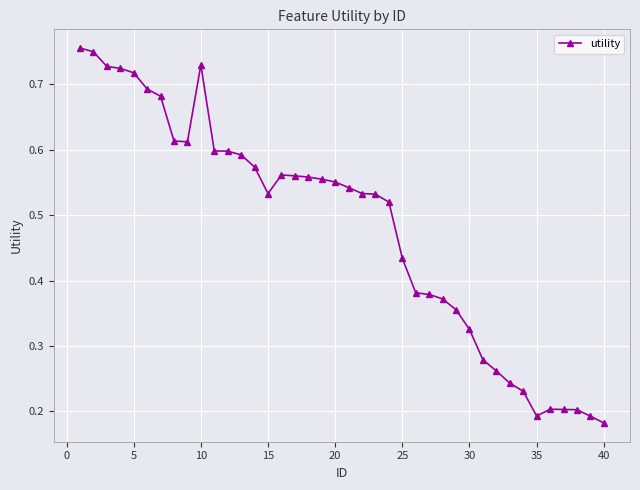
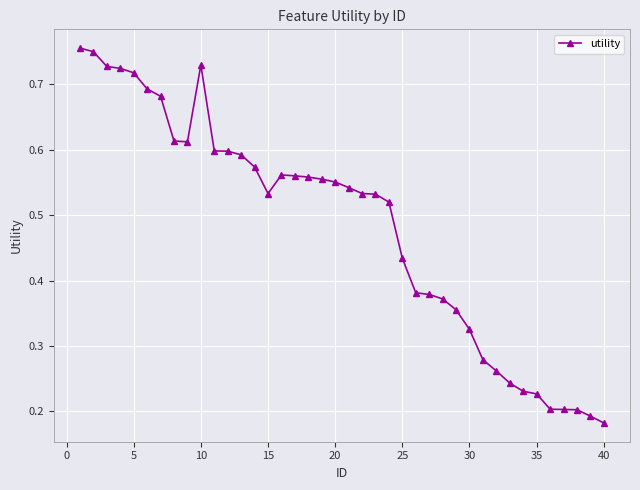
35: 0.19 -> 0.23
